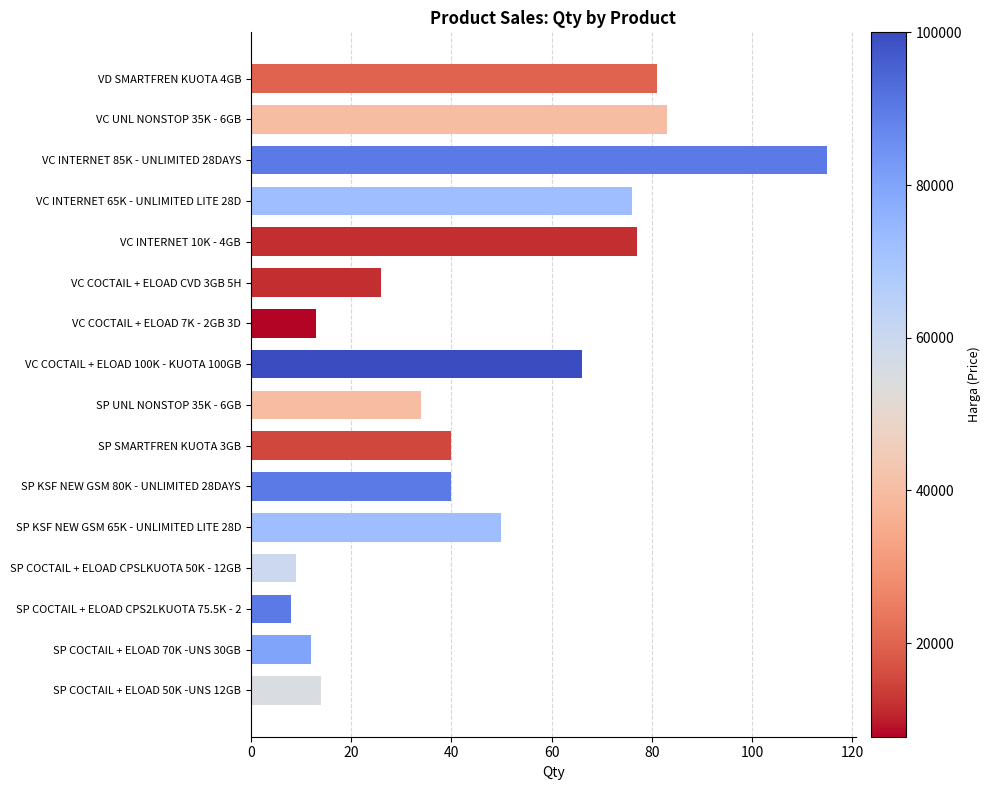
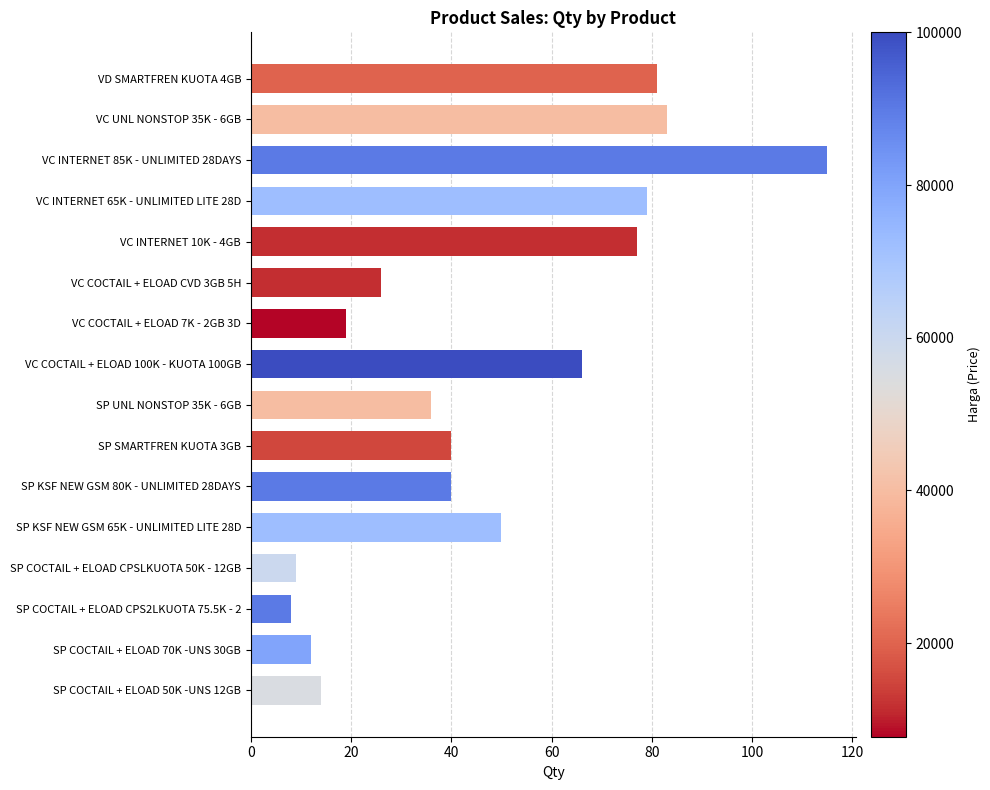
VC INTERNET 65K - UNLIMITED LITE 28D: 76 -> 79
VC COCTAIL + ELOAD 7K - 2GB 3D: 13 -> 19
SP UNL NONSTOP 35K - 6GB: 34 -> 36
